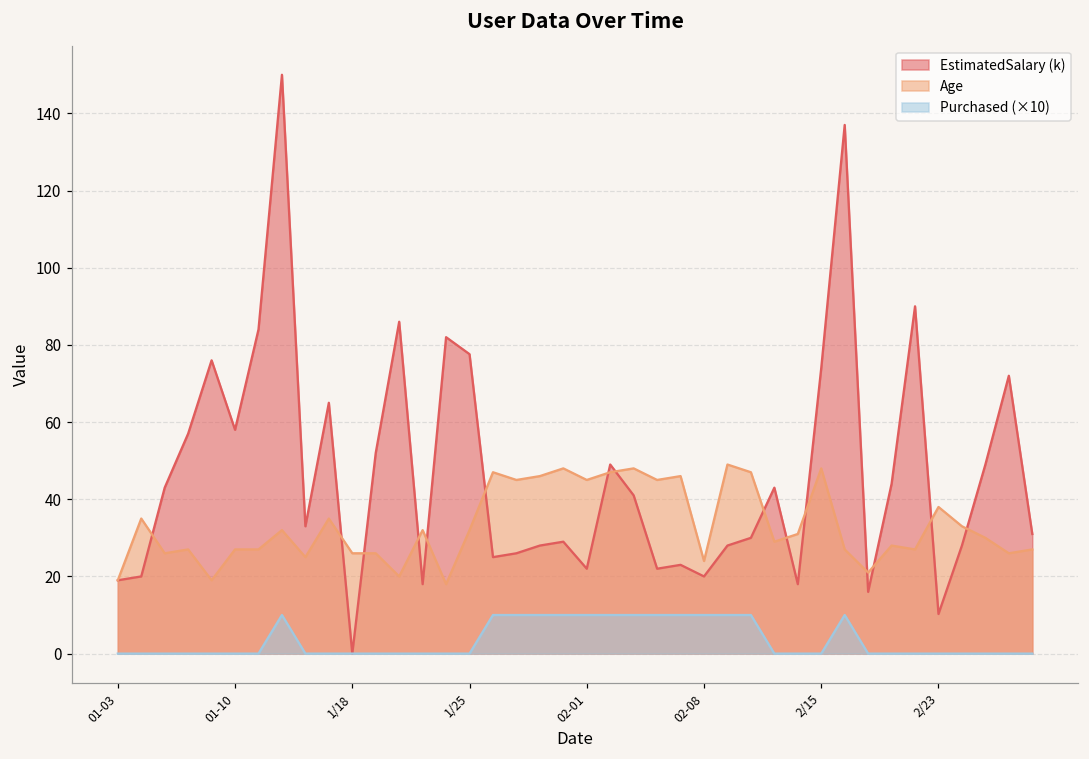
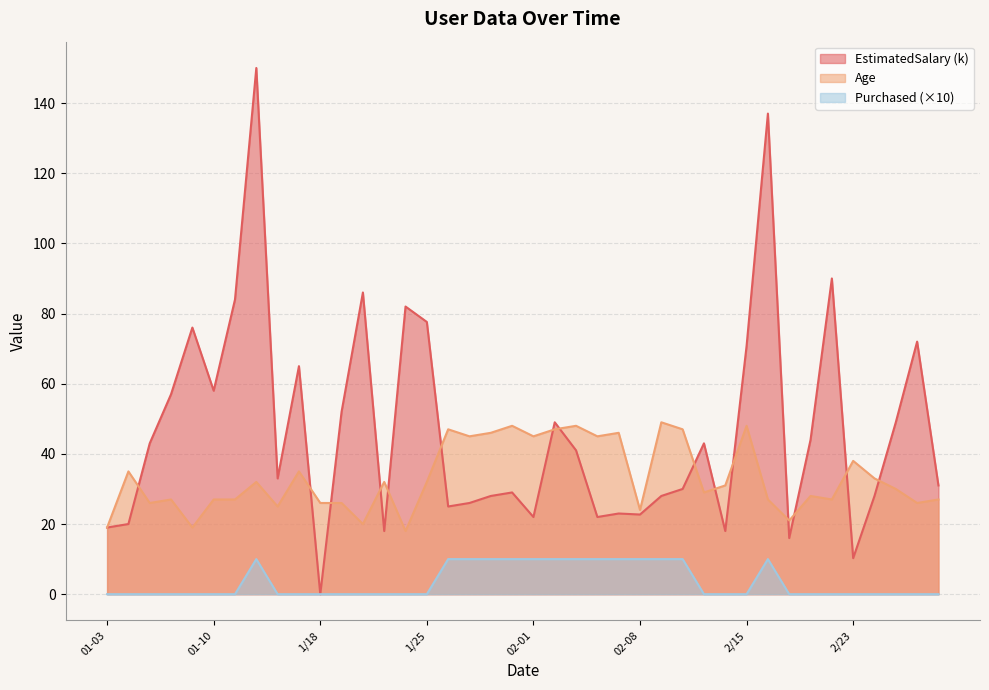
EstimatedSalary (k), 02-08: 20 -> 23
EstimatedSalary (k), 2/15: 74 -> 71
